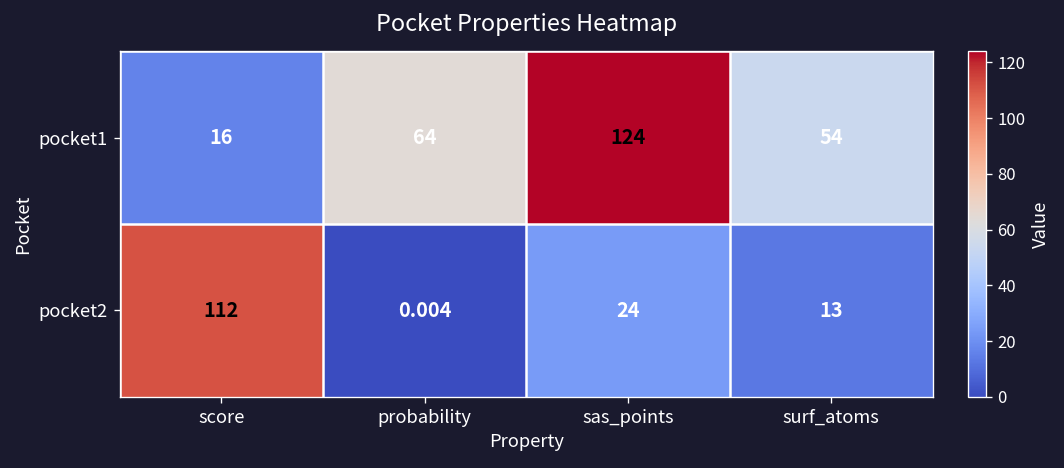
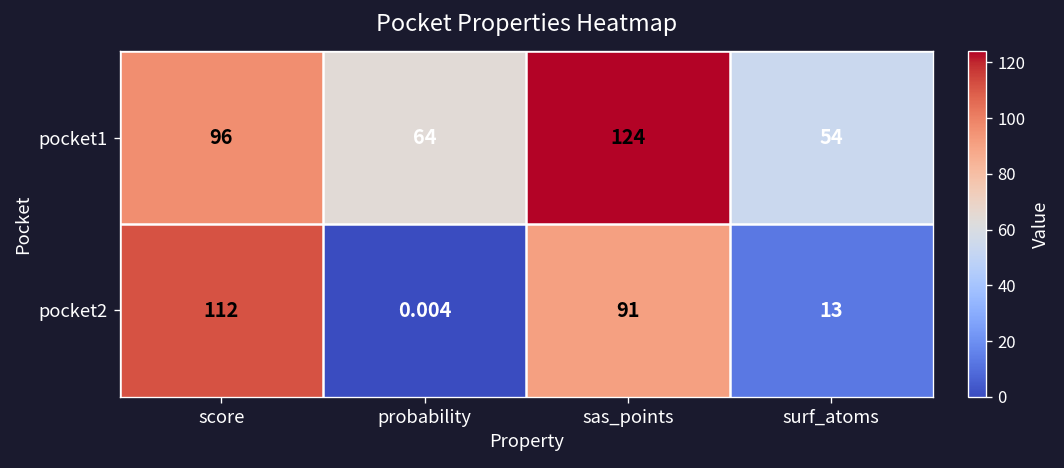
pocket1, score: 16 -> 96
pocket2, sas_points: 24 -> 91
